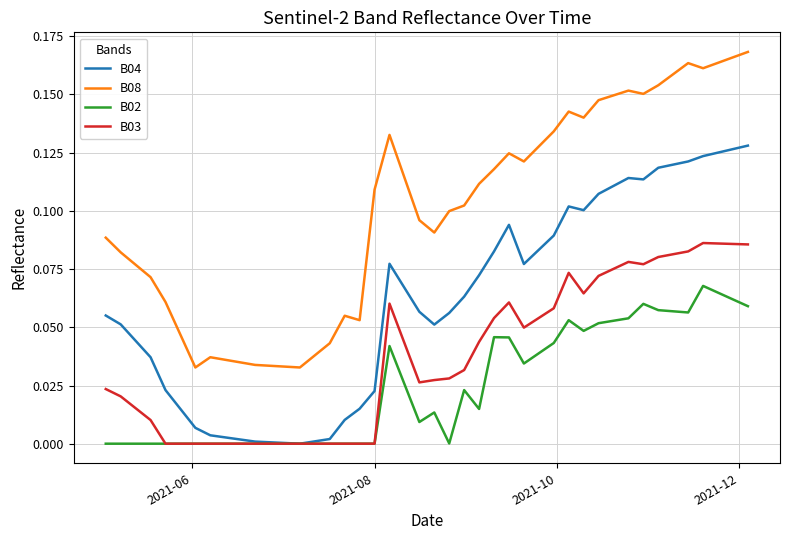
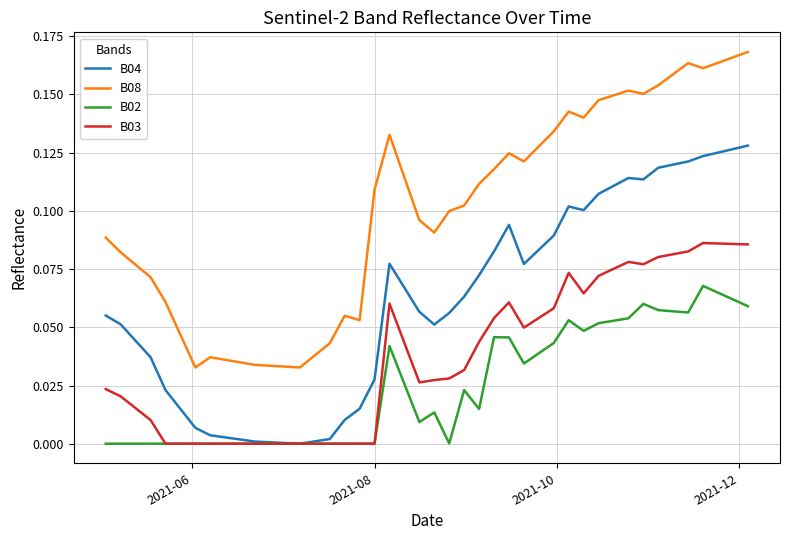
B04, 2021-08: 0.023 -> 0.028
